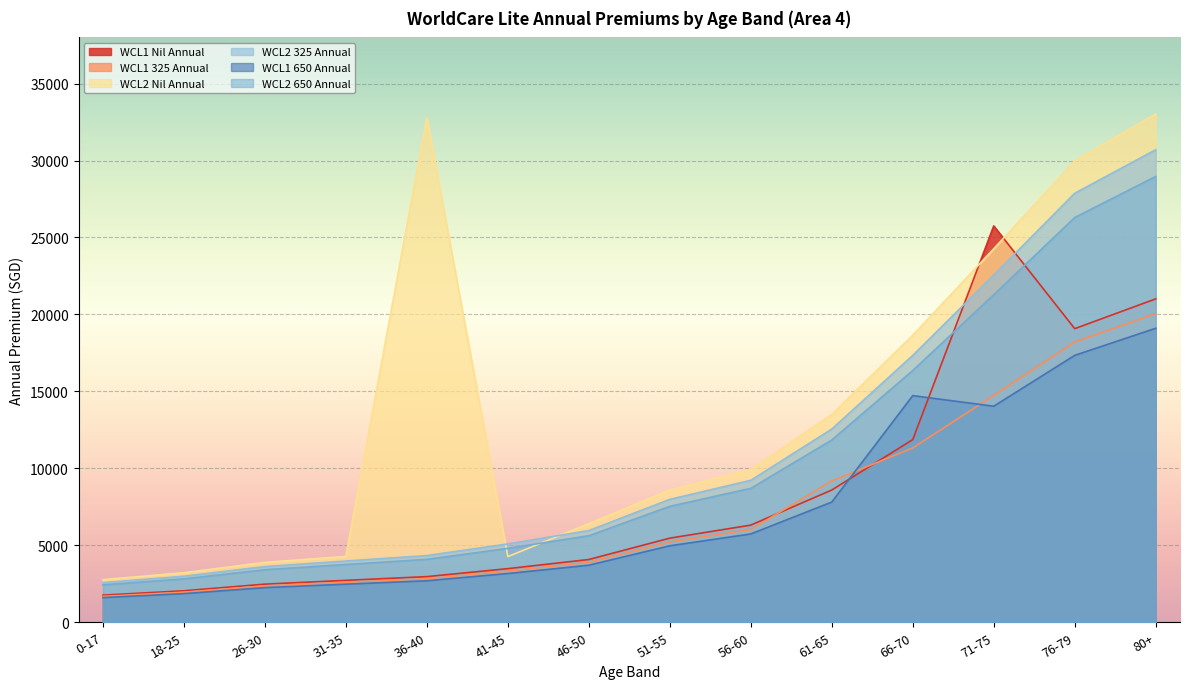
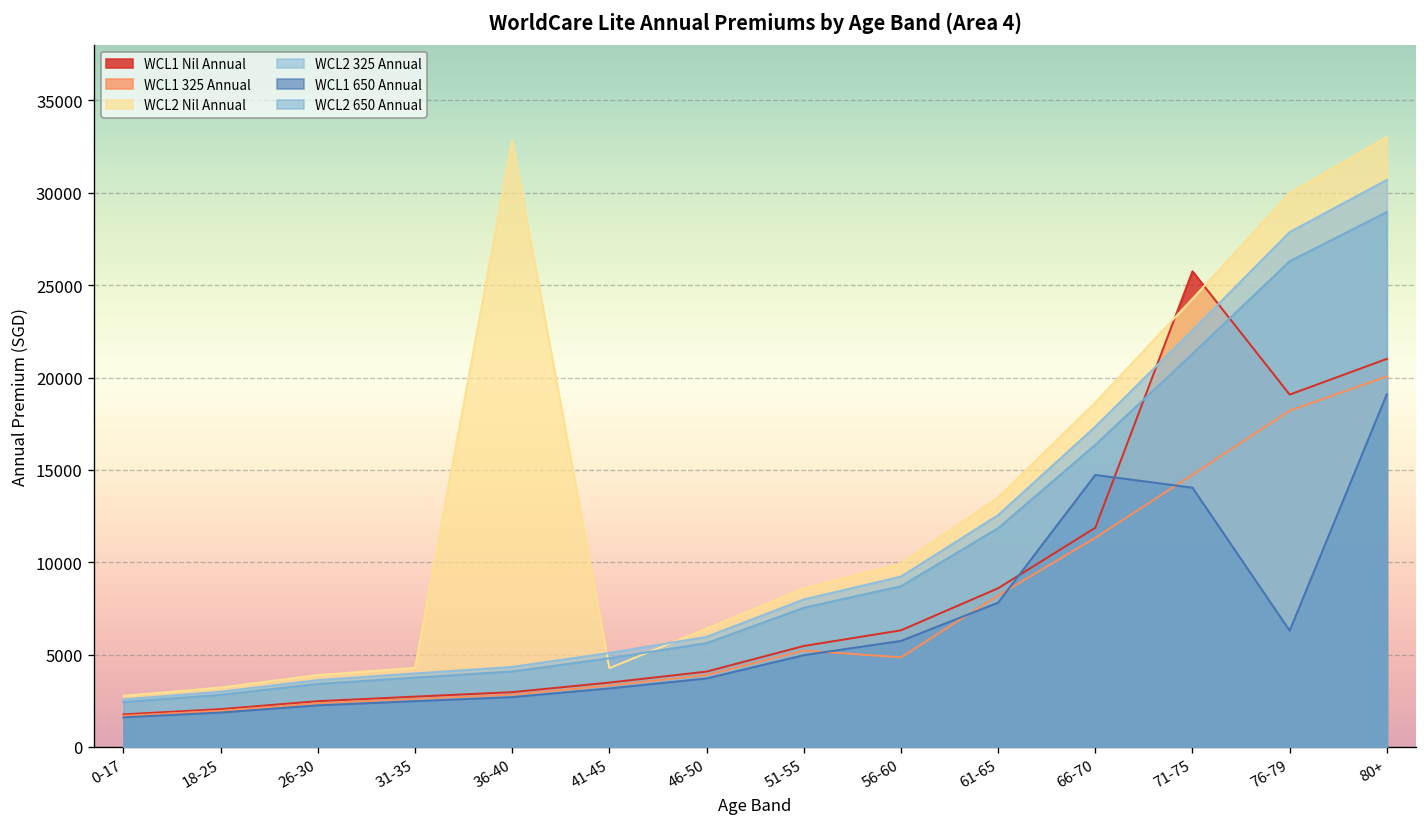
WCL1 325 Annual, 56-60: 6000 -> 4900
WCL1 325 Annual, 61-65: 9200 -> 8200
WCL1 650 Annual, 76-79: 17300 -> 6300
